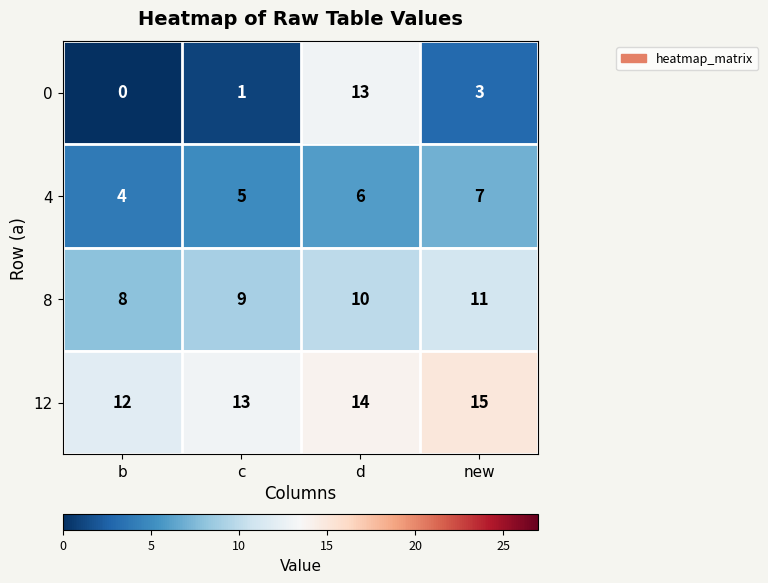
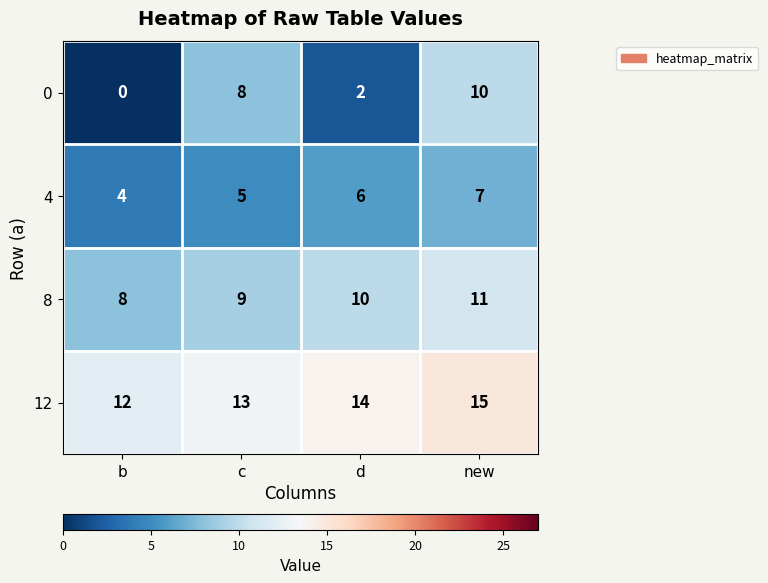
0, c: 1 -> 8
0, d: 13 -> 2
0, new: 3 -> 10
